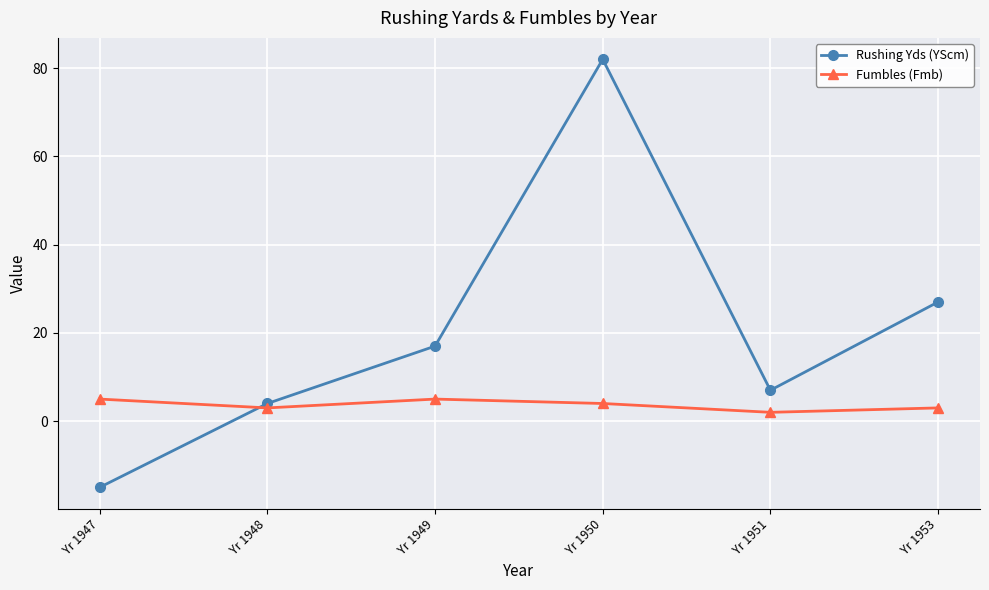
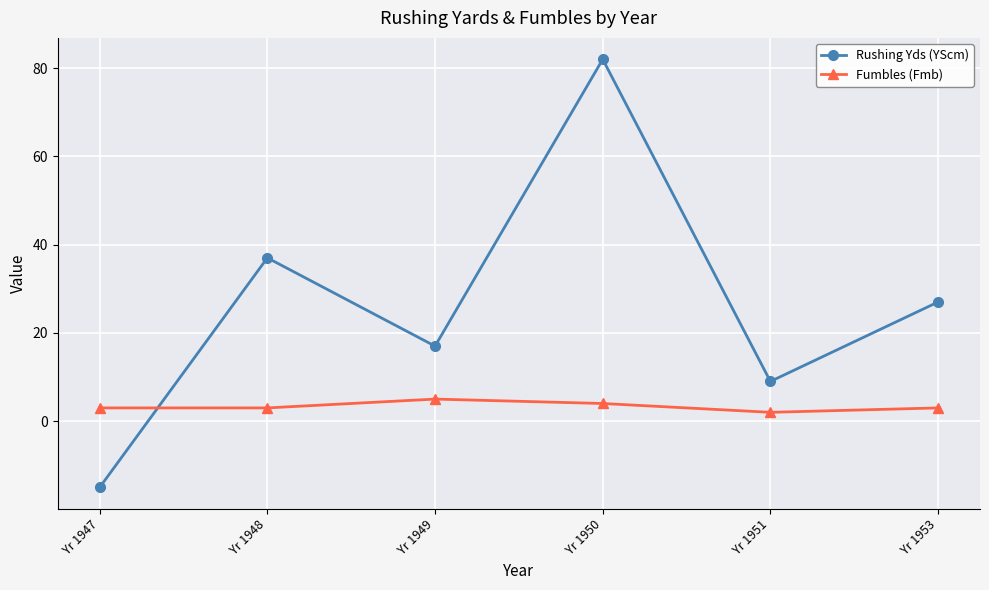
Fumbles (Fmb), Yr 1947: 5 -> 3
Rushing Yds (YScm), Yr 1948: 4 -> 37
Rushing Yds (YScm), Yr 1951: 7 -> 9
